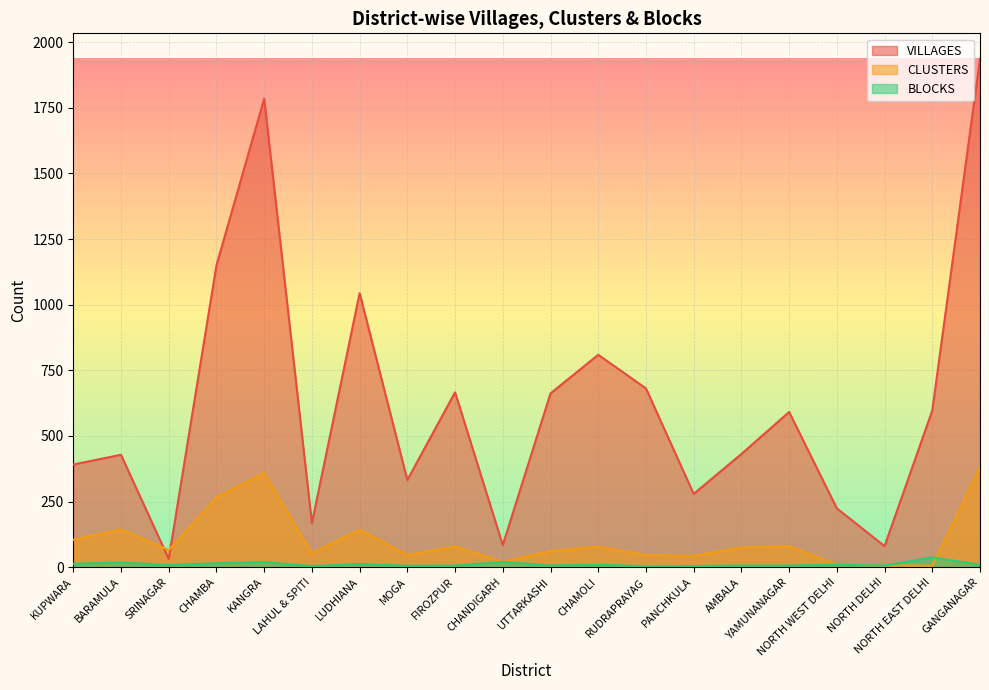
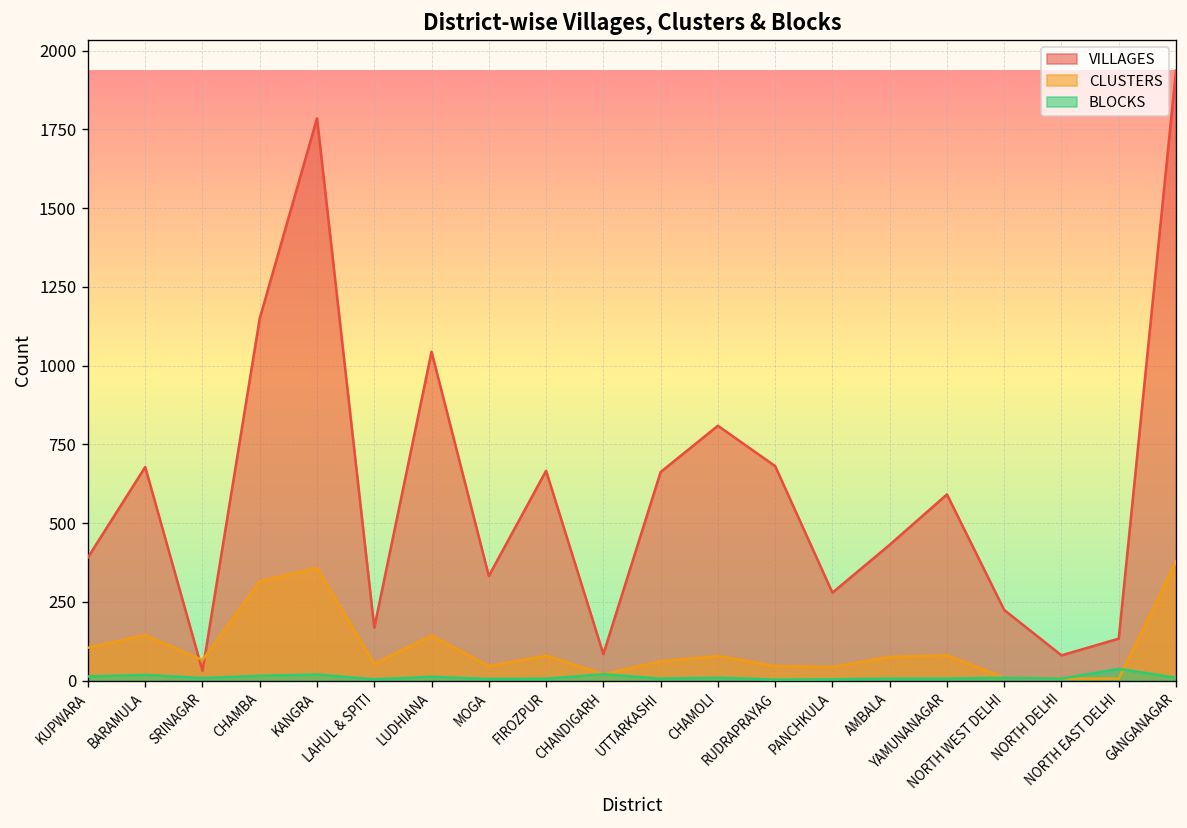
VILLAGES, BARAMULA: 430 -> 680
CLUSTERS, CHAMBA: 270 -> 320
VILLAGES, NORTH EAST DELHI: 600 -> 130
